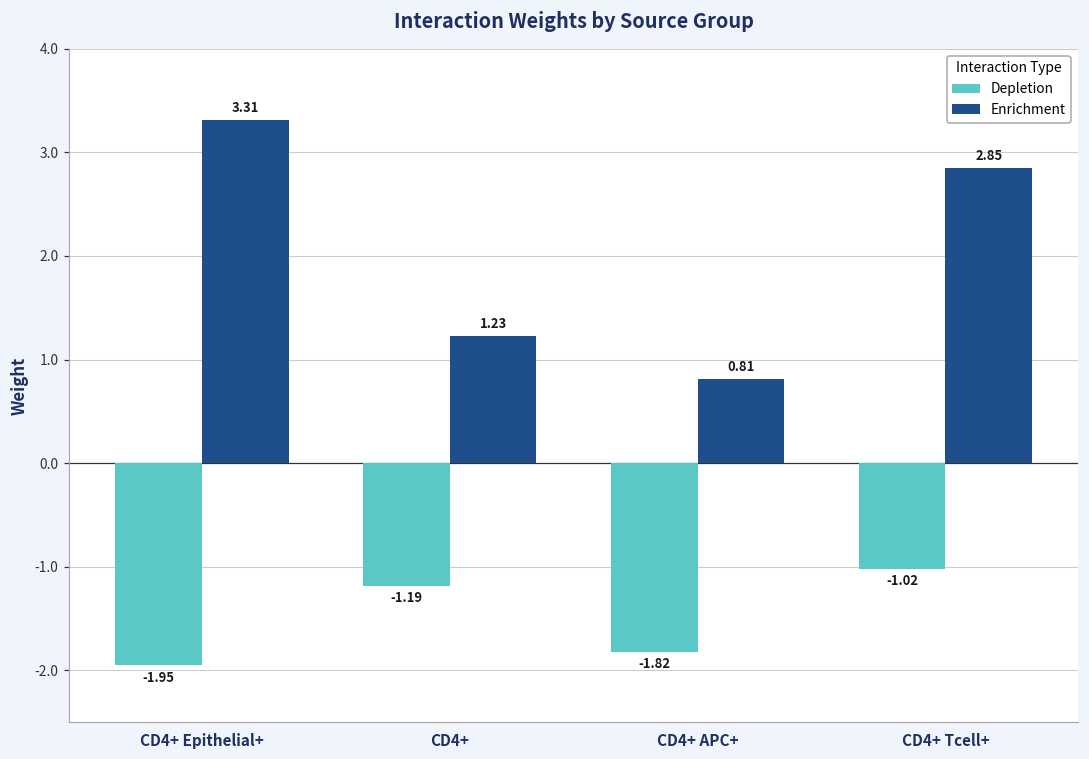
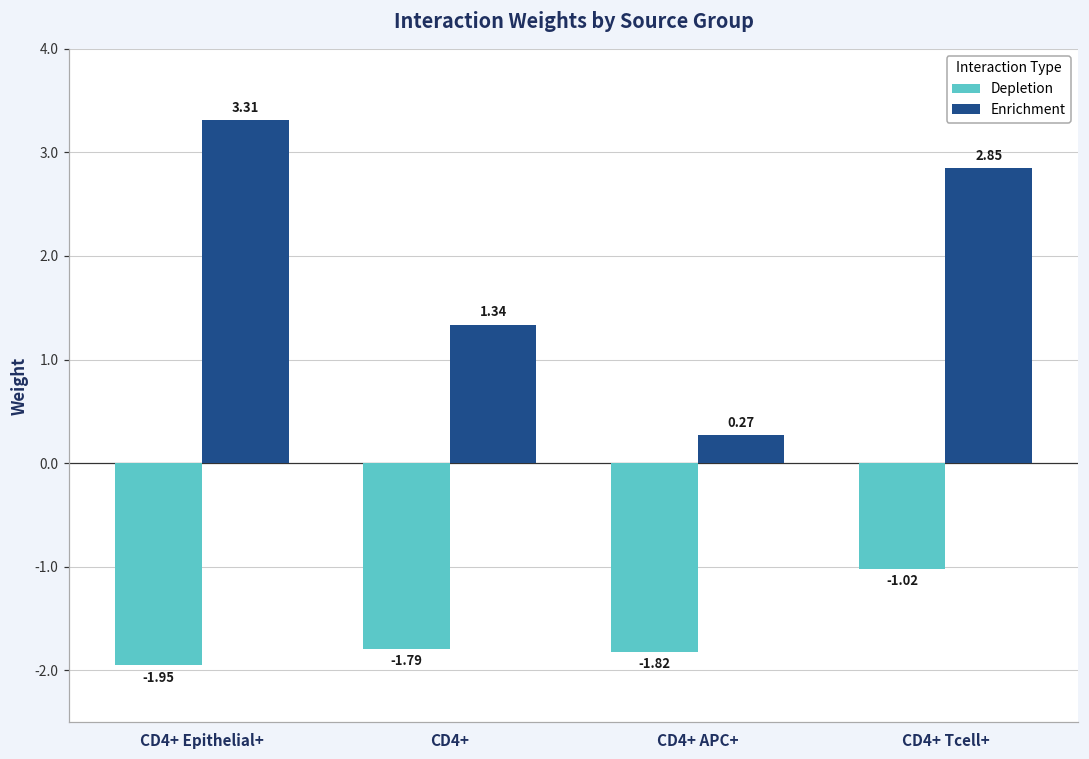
Depletion, CD4+: -1.19 -> -1.79
Enrichment, CD4+: 1.23 -> 1.34
Enrichment, CD4+ APC+: 0.81 -> 0.27
